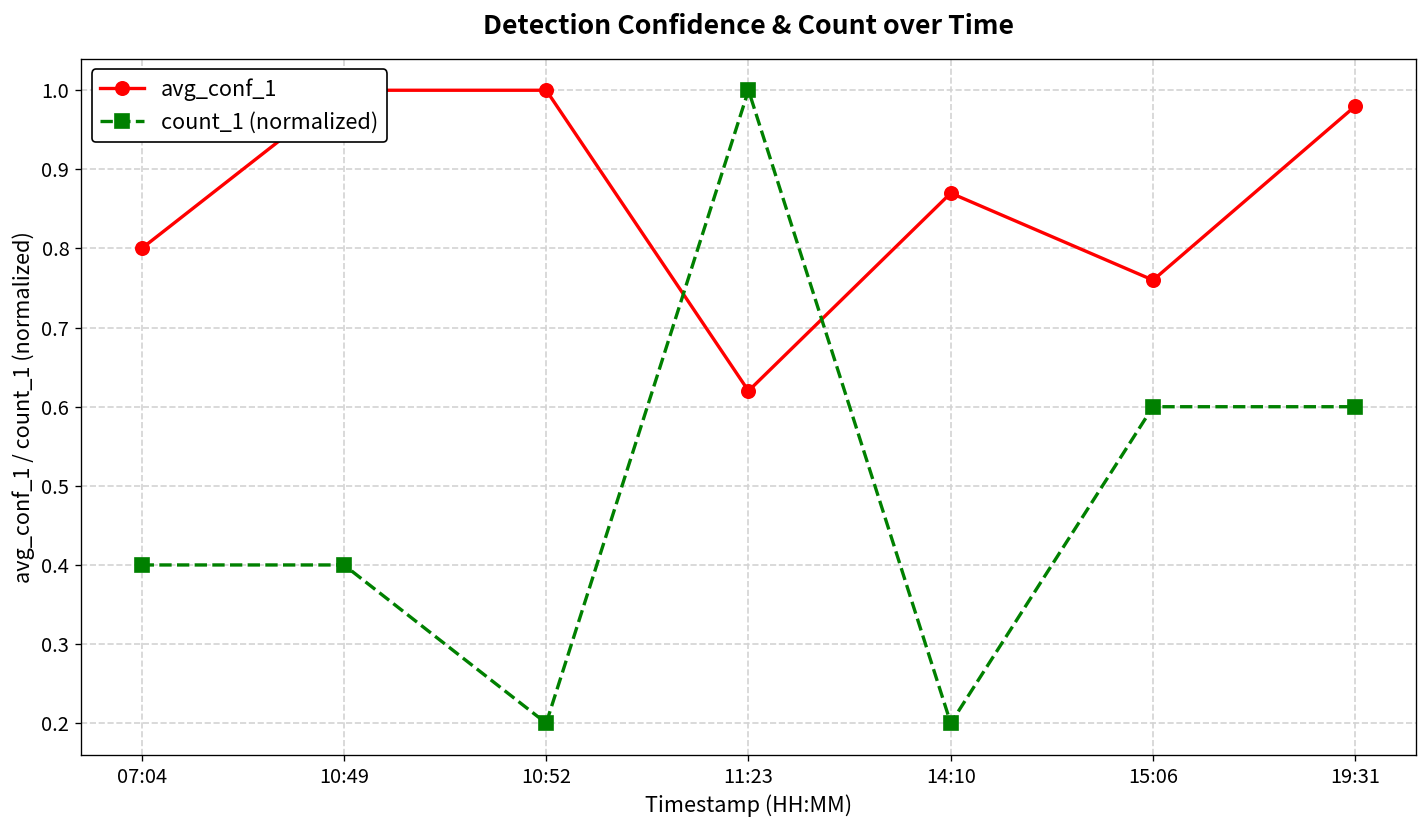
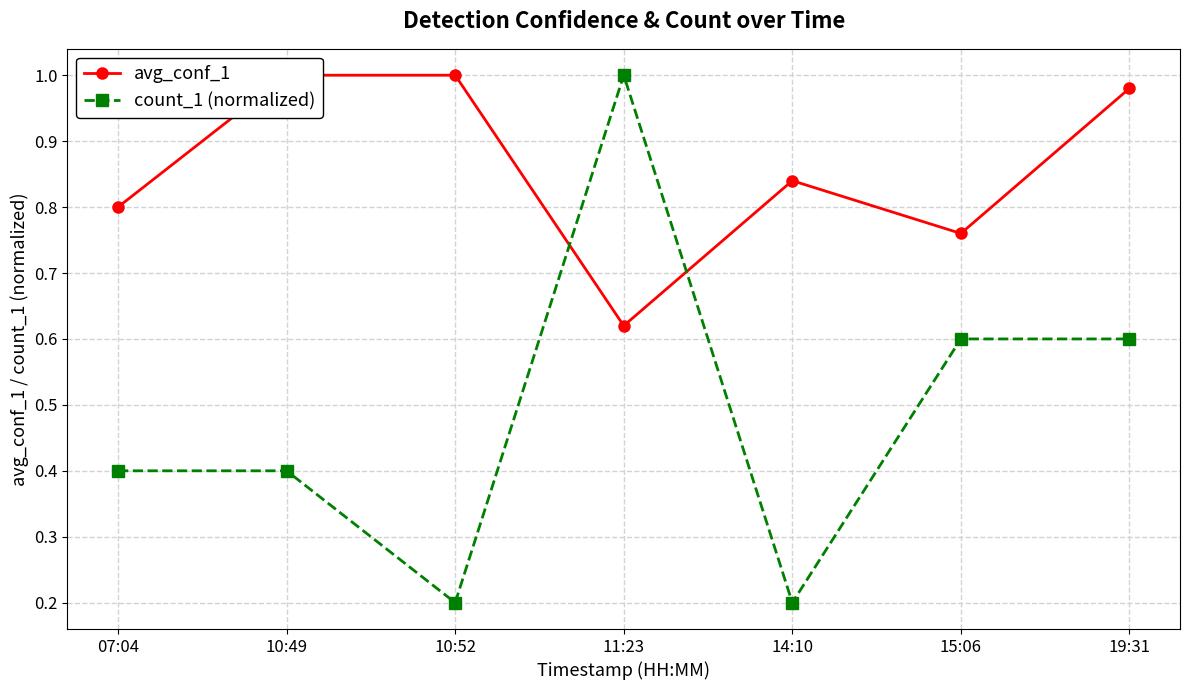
avg_conf_1, 14:10: 0.87 -> 0.84
